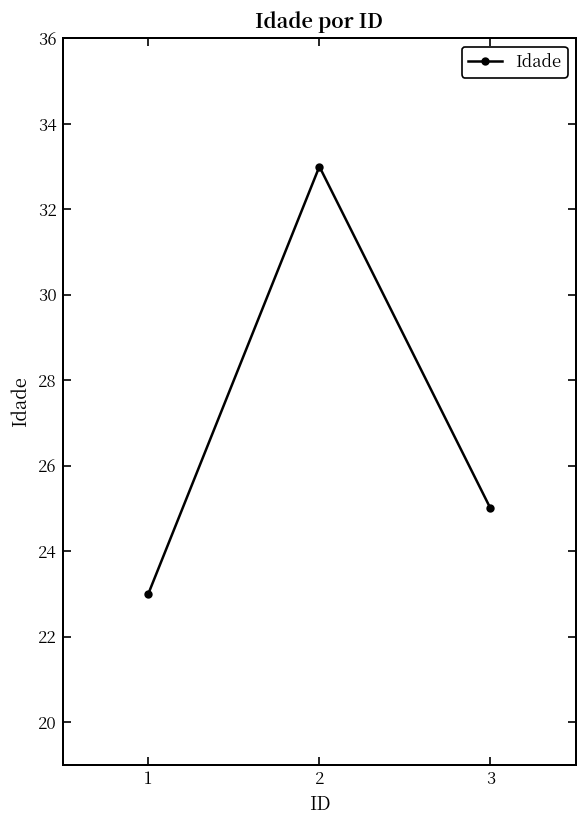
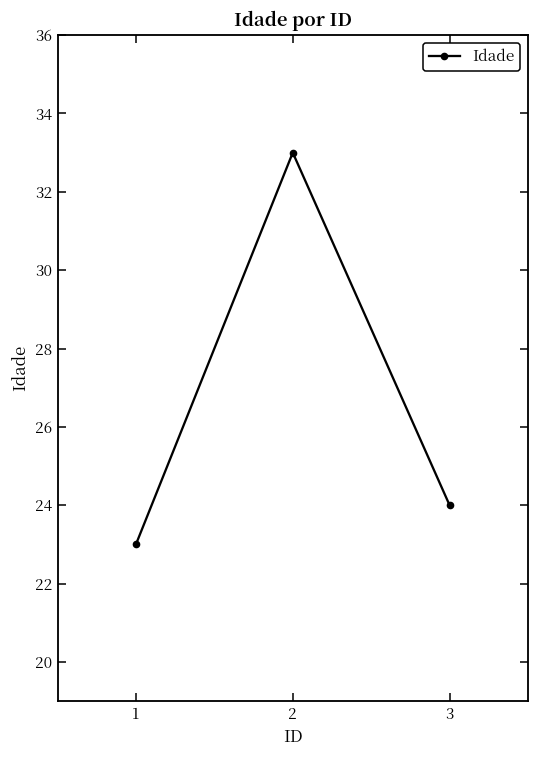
3: 25 -> 24
